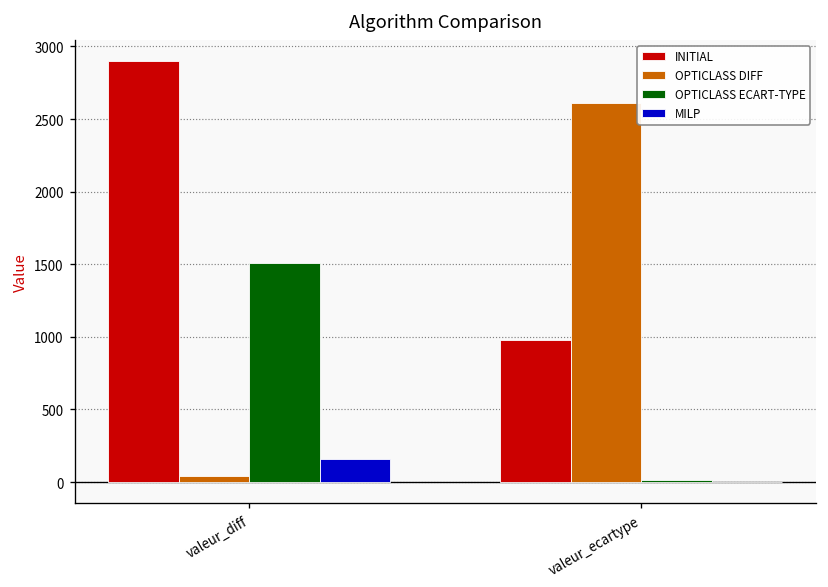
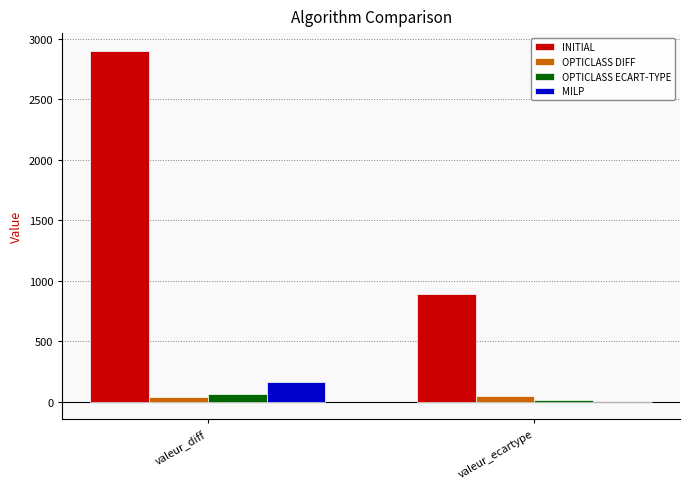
OPTICLASS ECART-TYPE, valeur_diff: 1510 -> 60
INITIAL, valeur_ecartype: 980 -> 890
OPTICLASS DIFF, valeur_ecartype: 2610 -> 40
